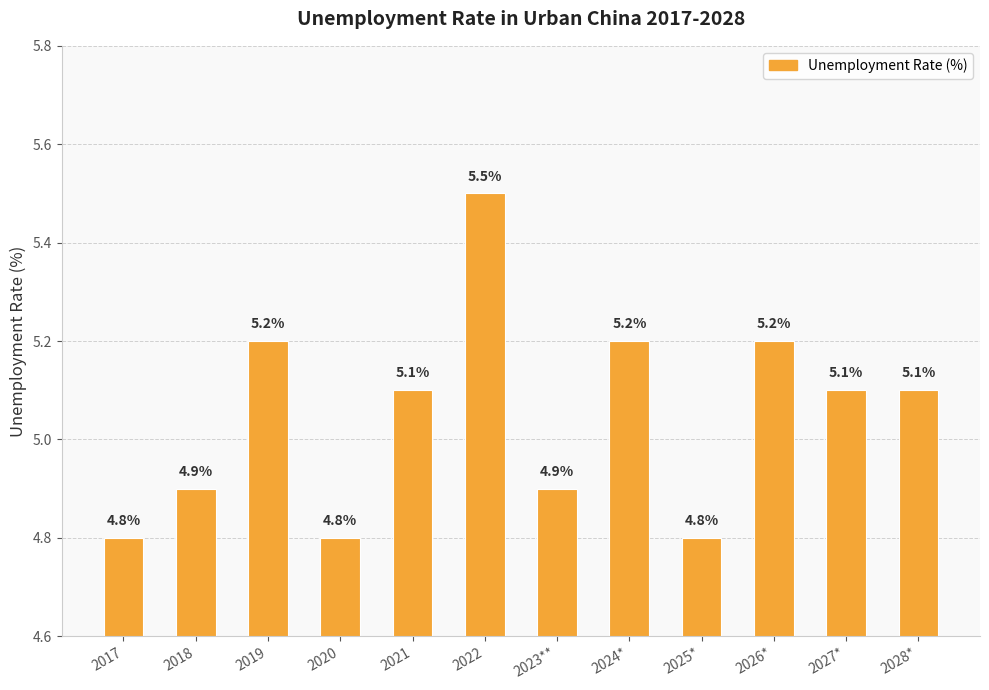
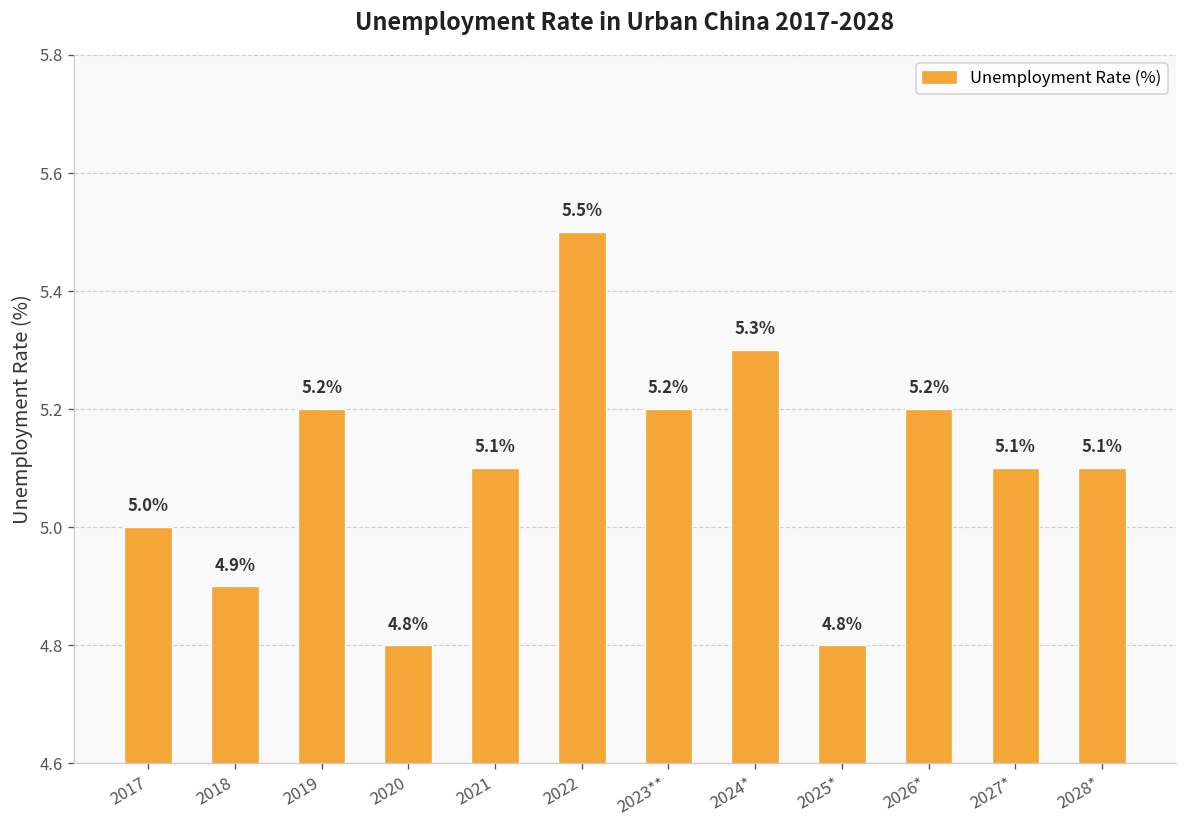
2017: 4.8% -> 5.0%
2023**: 4.9% -> 5.2%
2024*: 5.2% -> 5.3%
